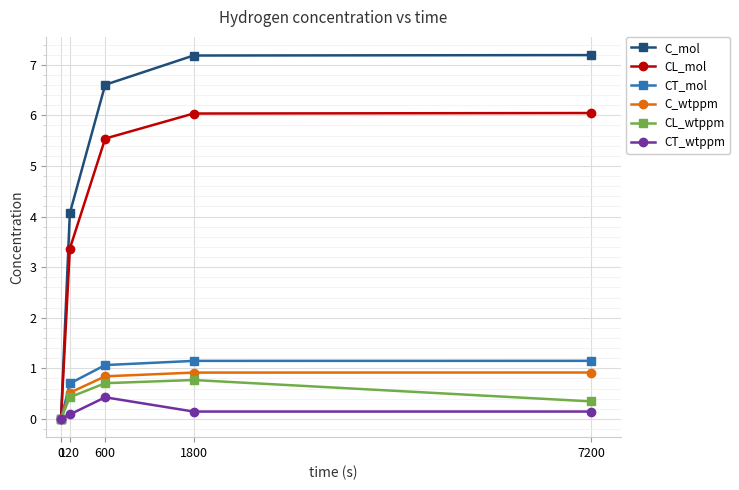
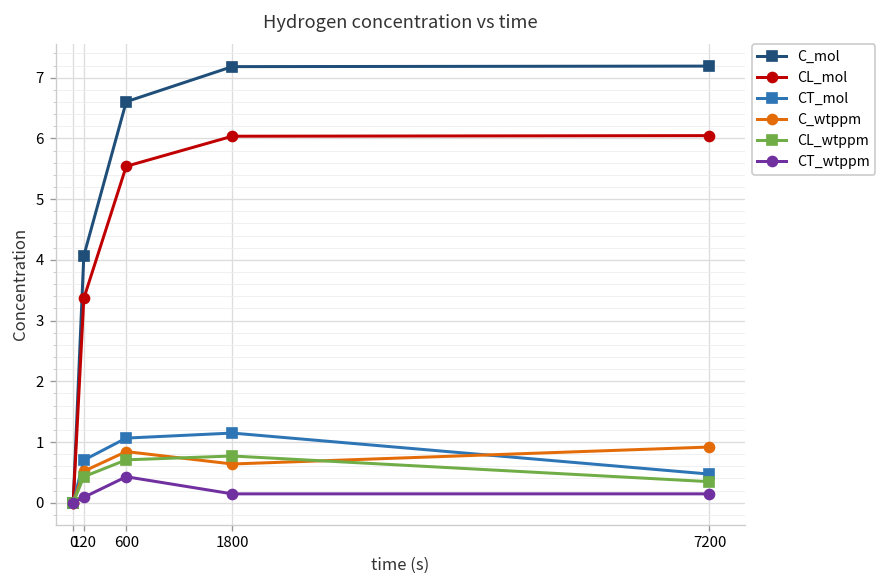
C_wtppm, 1800: 0.9 -> 0.6
CT_mol, 7200: 1.1 -> 0.5
